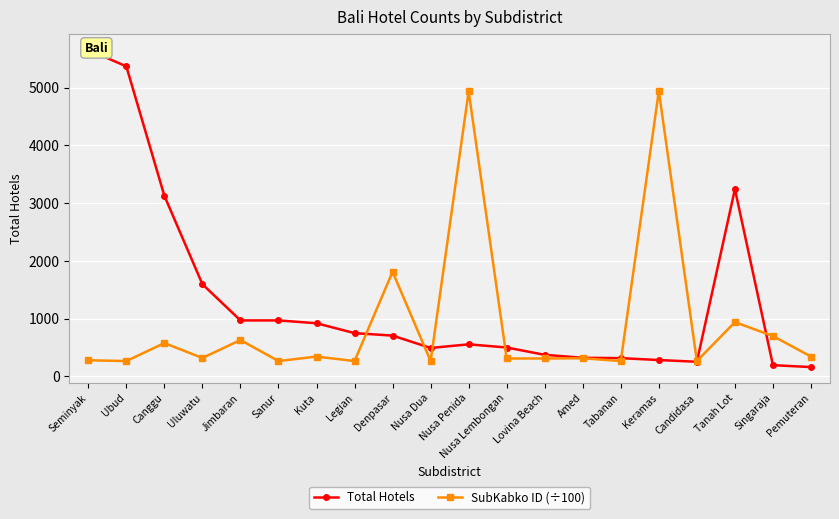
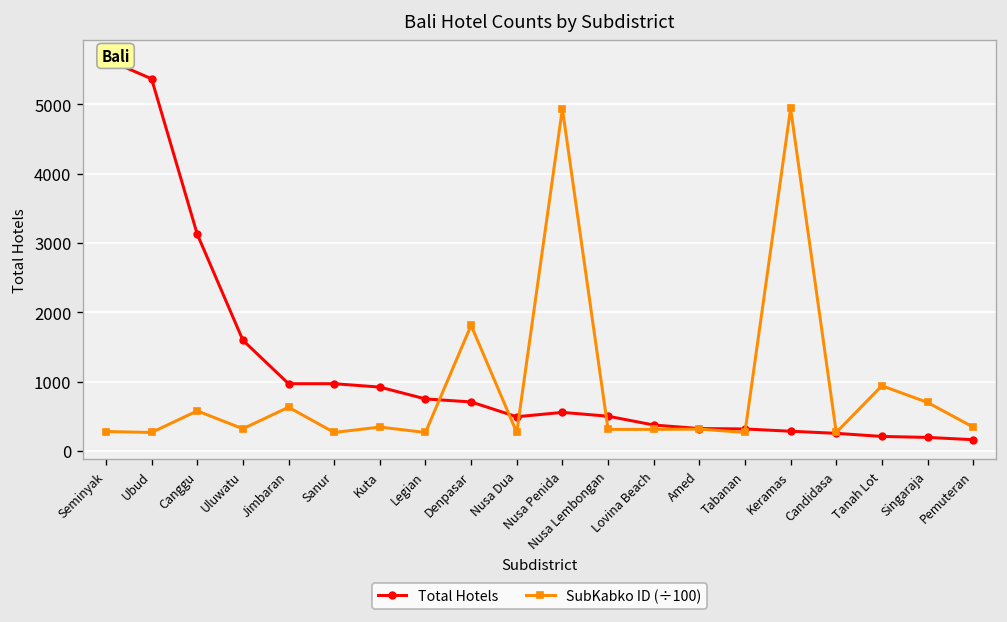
Total Hotels, Tanah Lot: 3200 -> 200
